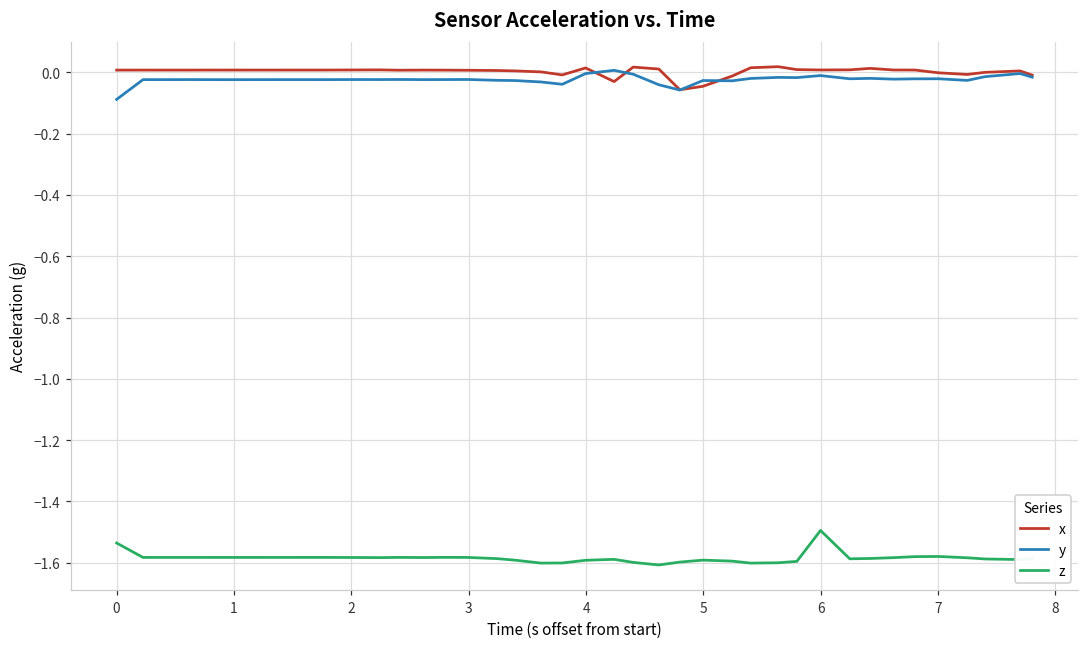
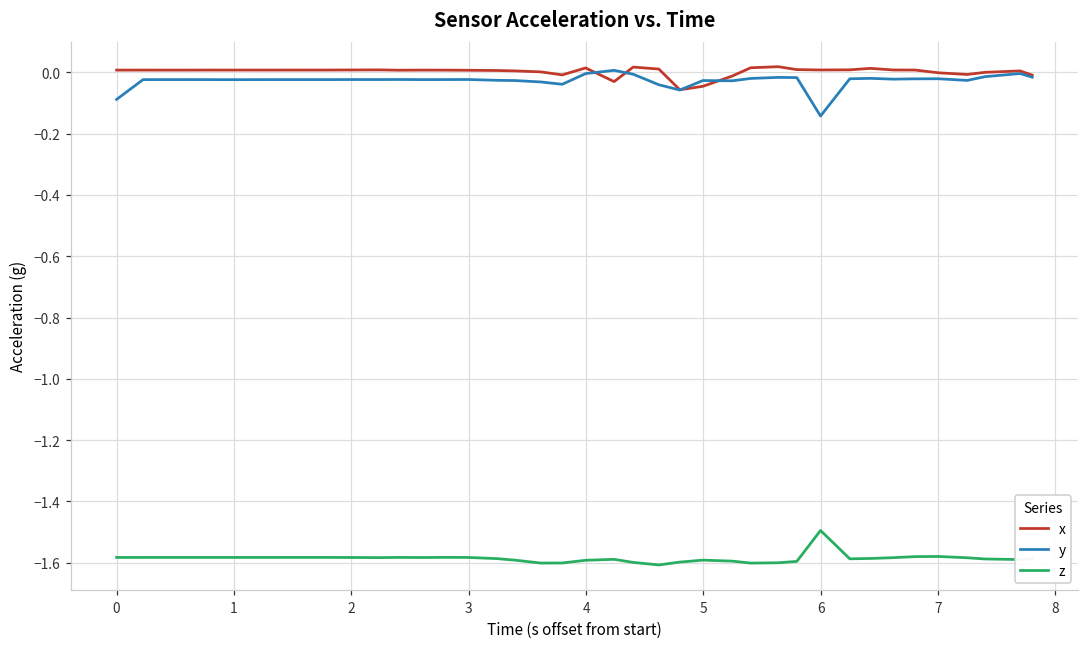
z, 0: -1.54 -> -1.58
y, 6: -0.01 -> -0.14
